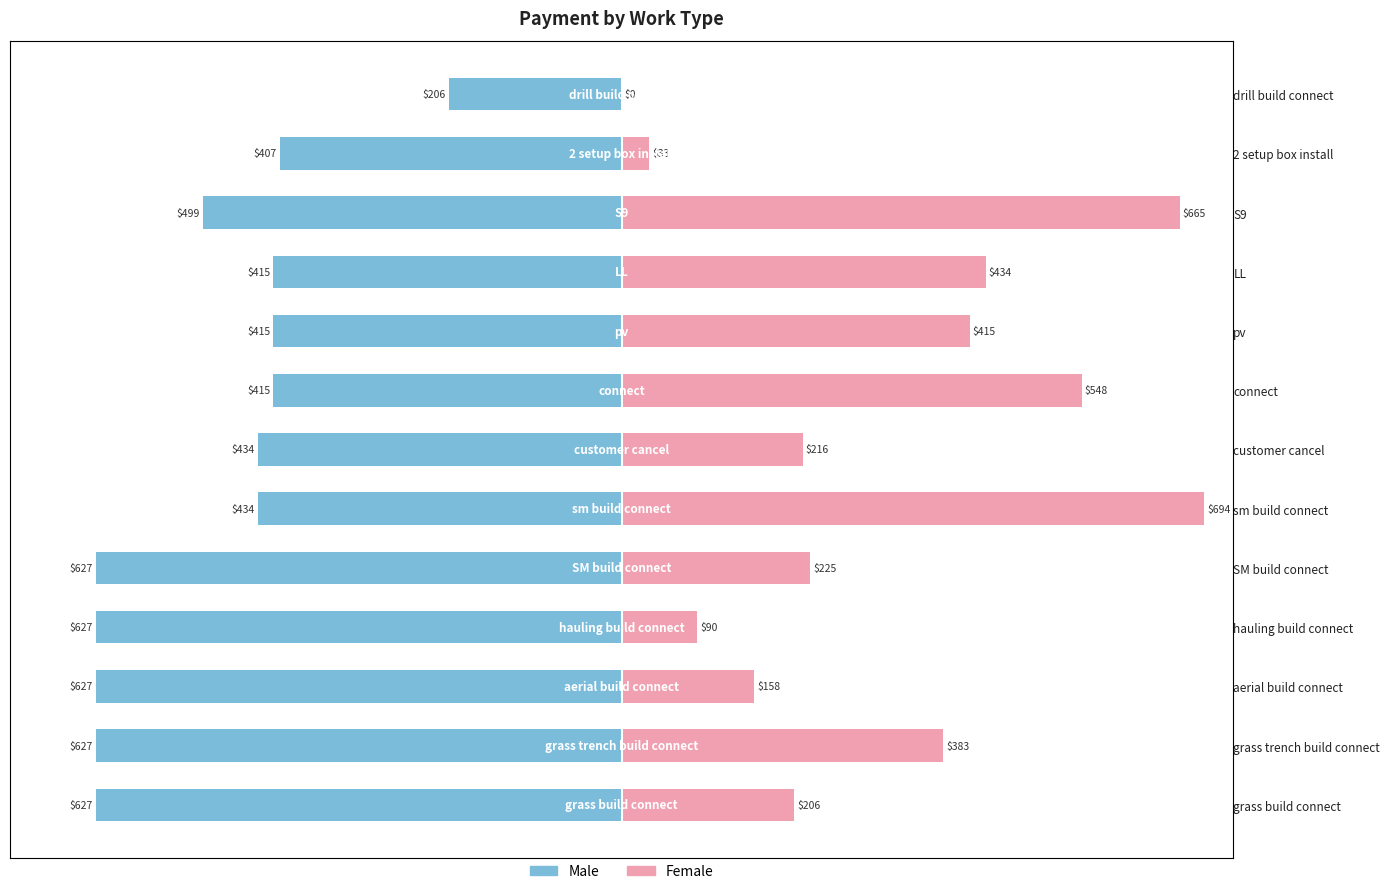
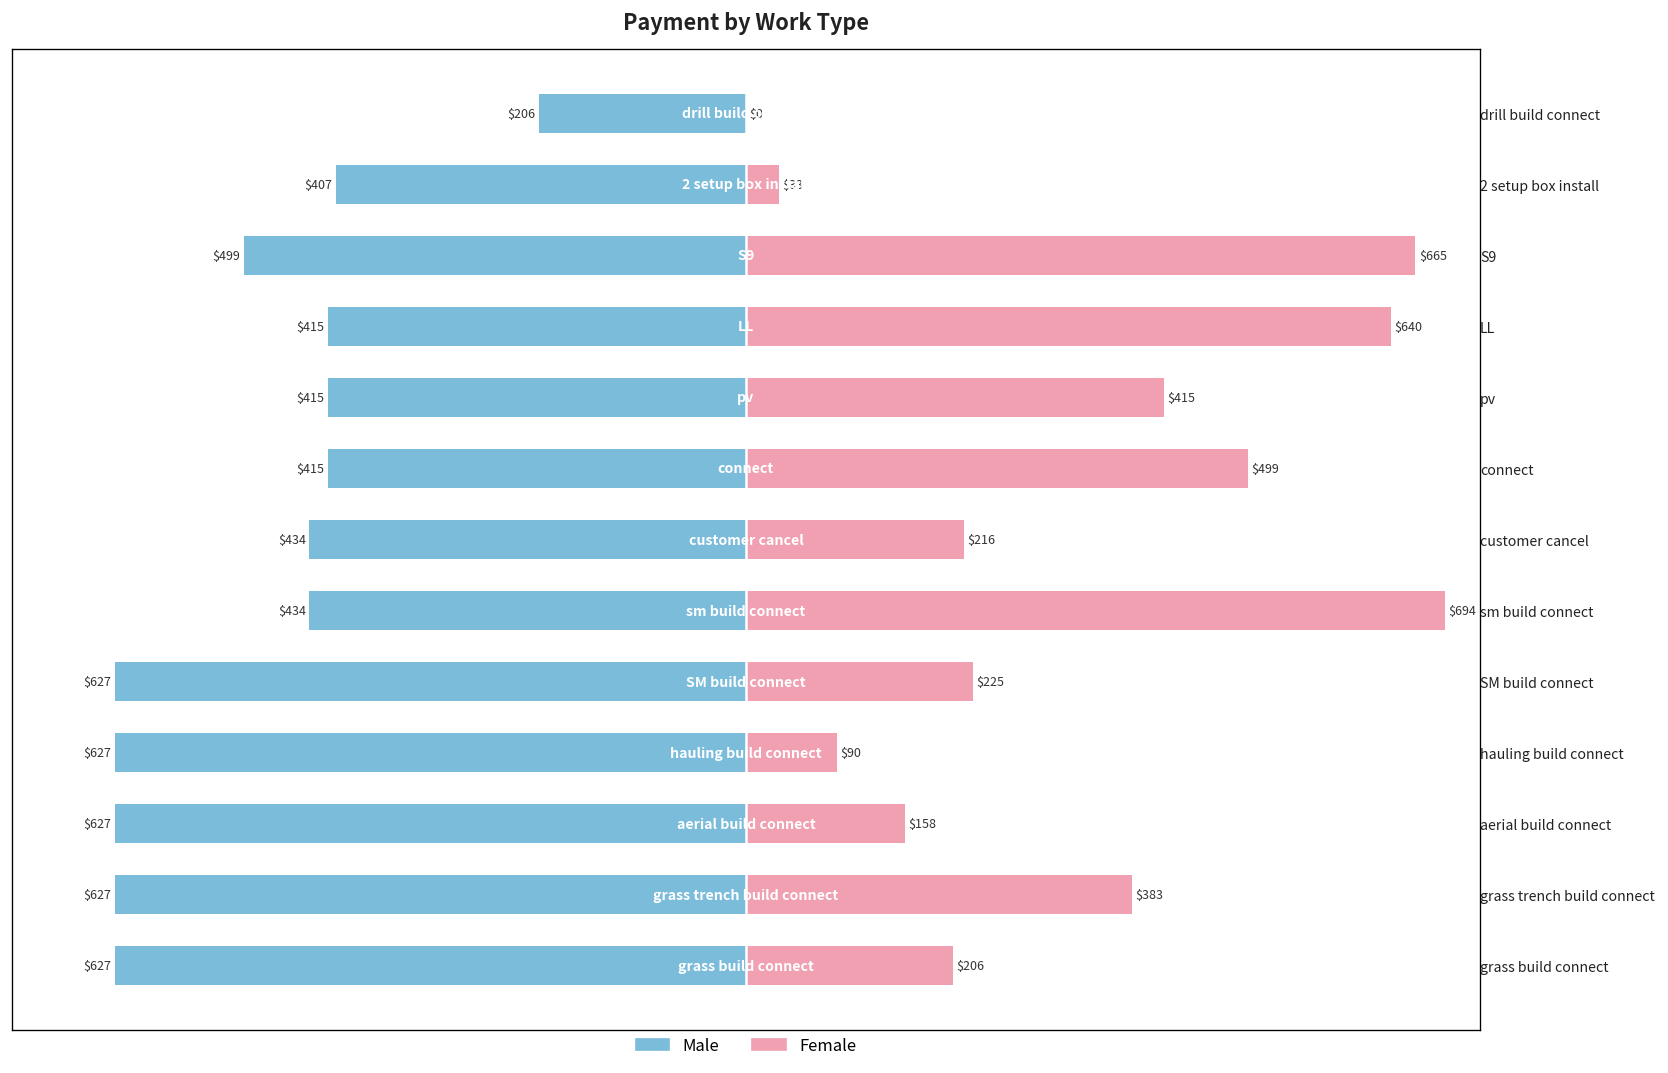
Female, LL: $434 -> $640
Female, connect: $548 -> $499
